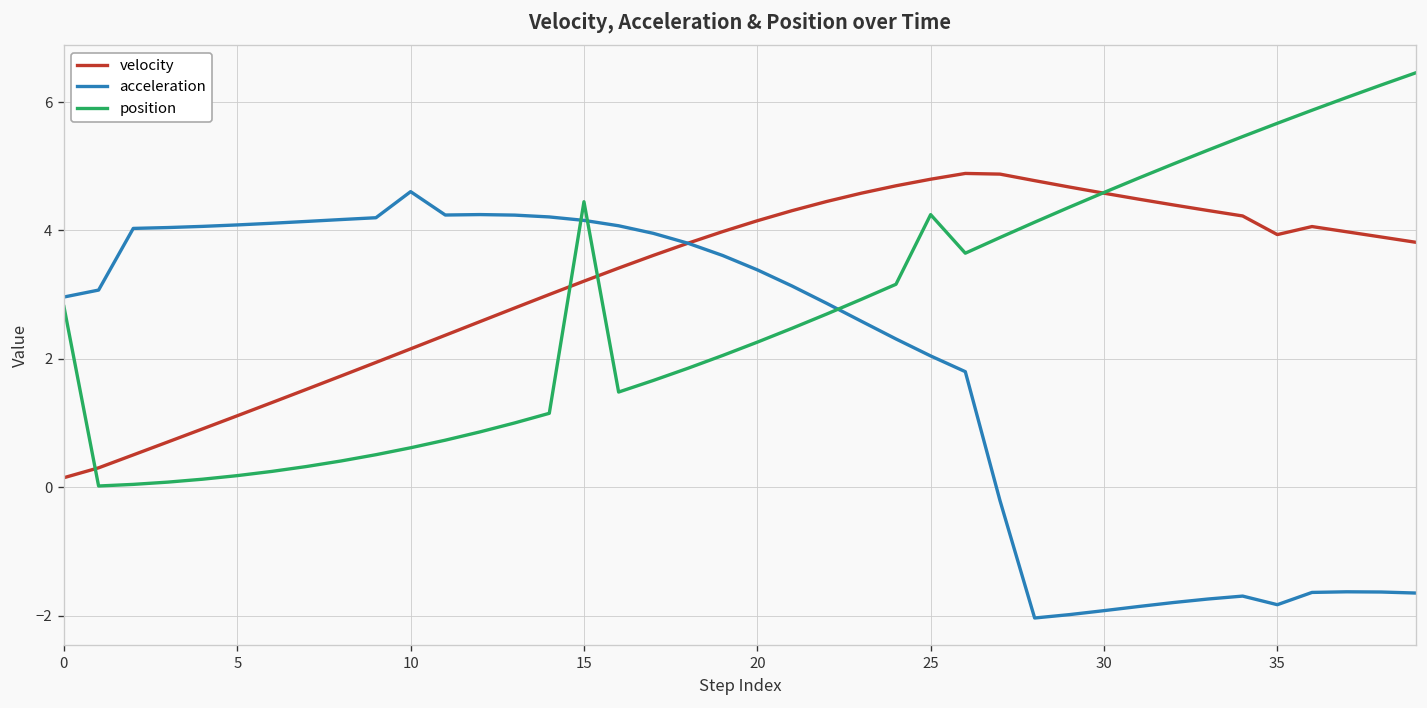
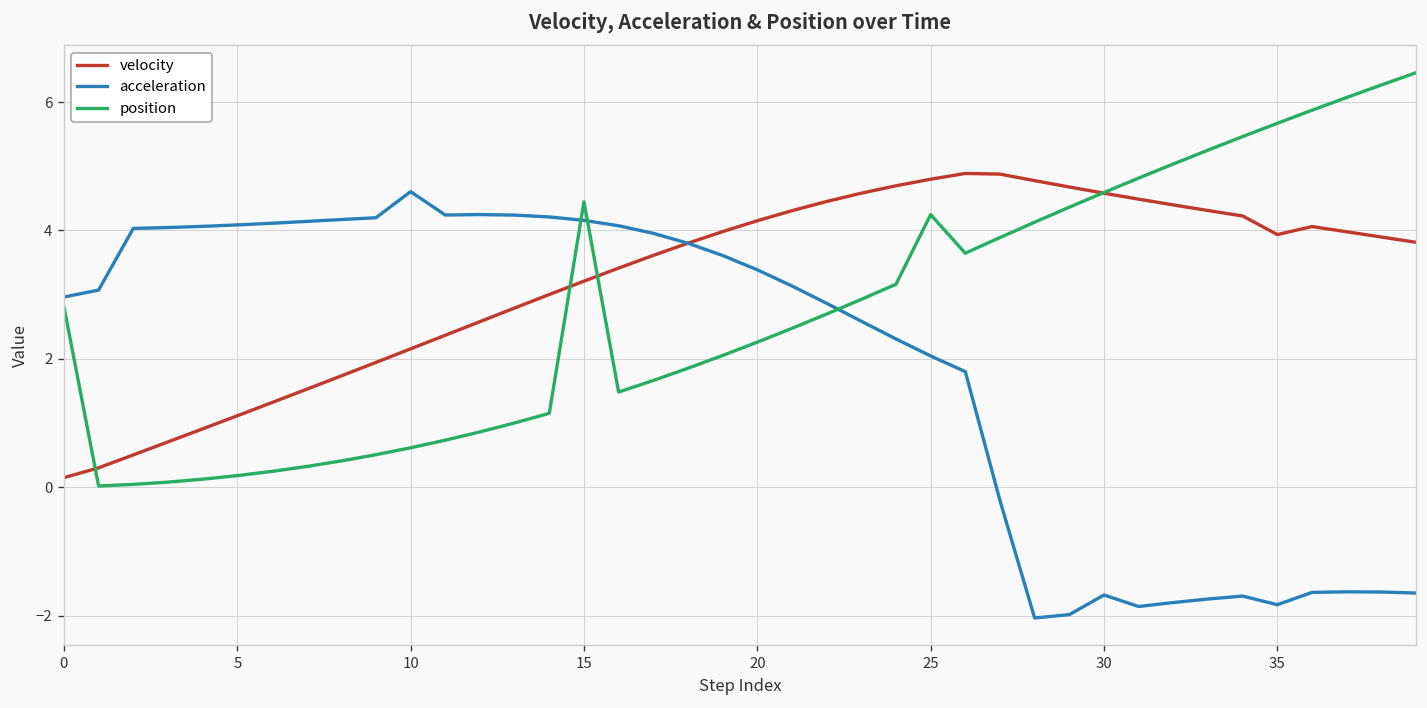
acceleration, 30: -1.9 -> -1.7
